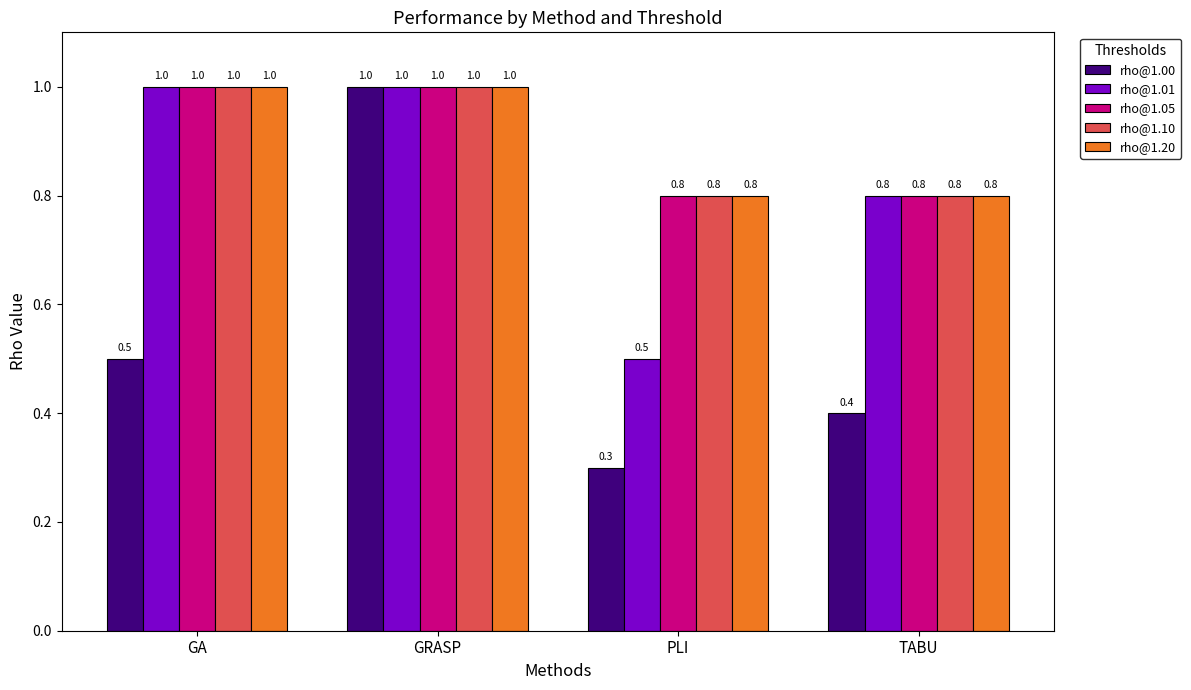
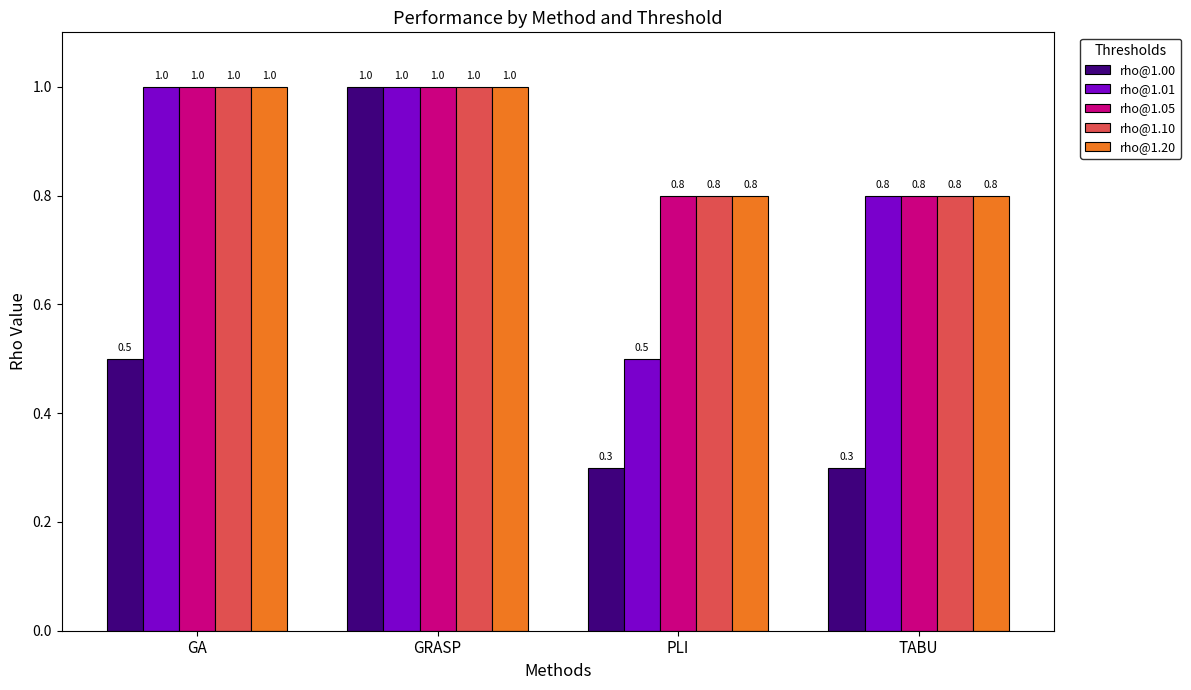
rho@1.00, TABU: 0.4 -> 0.3
